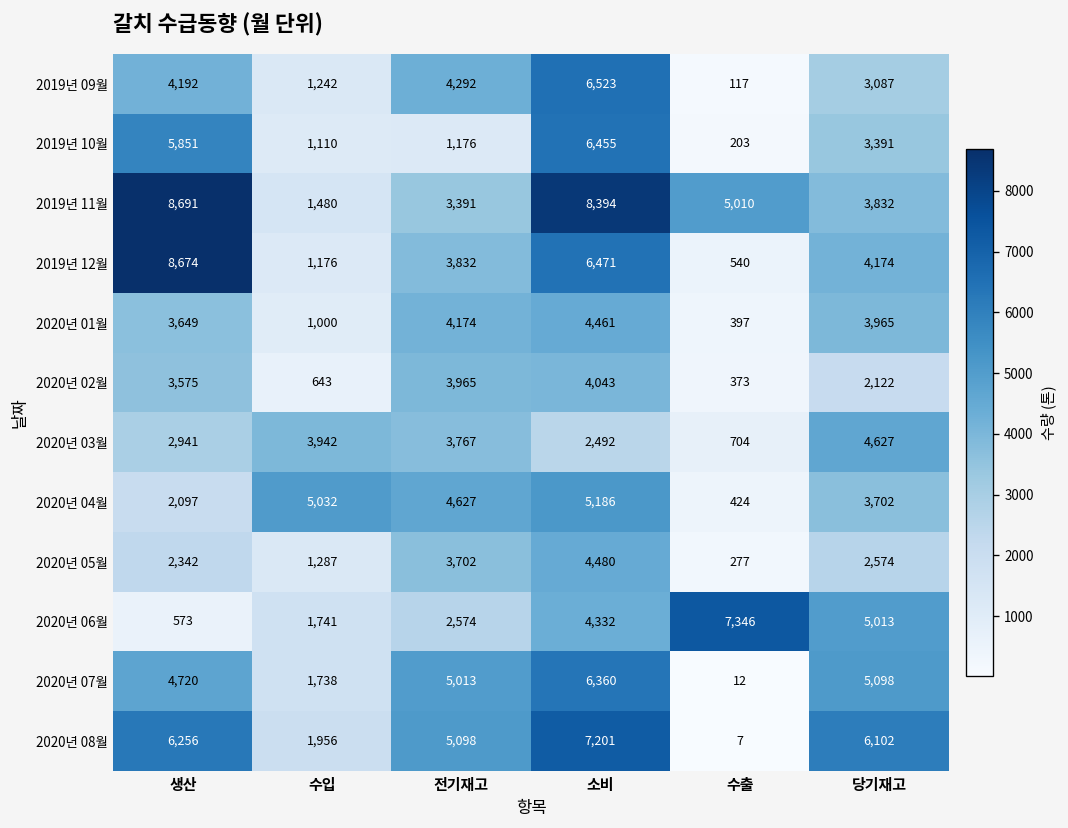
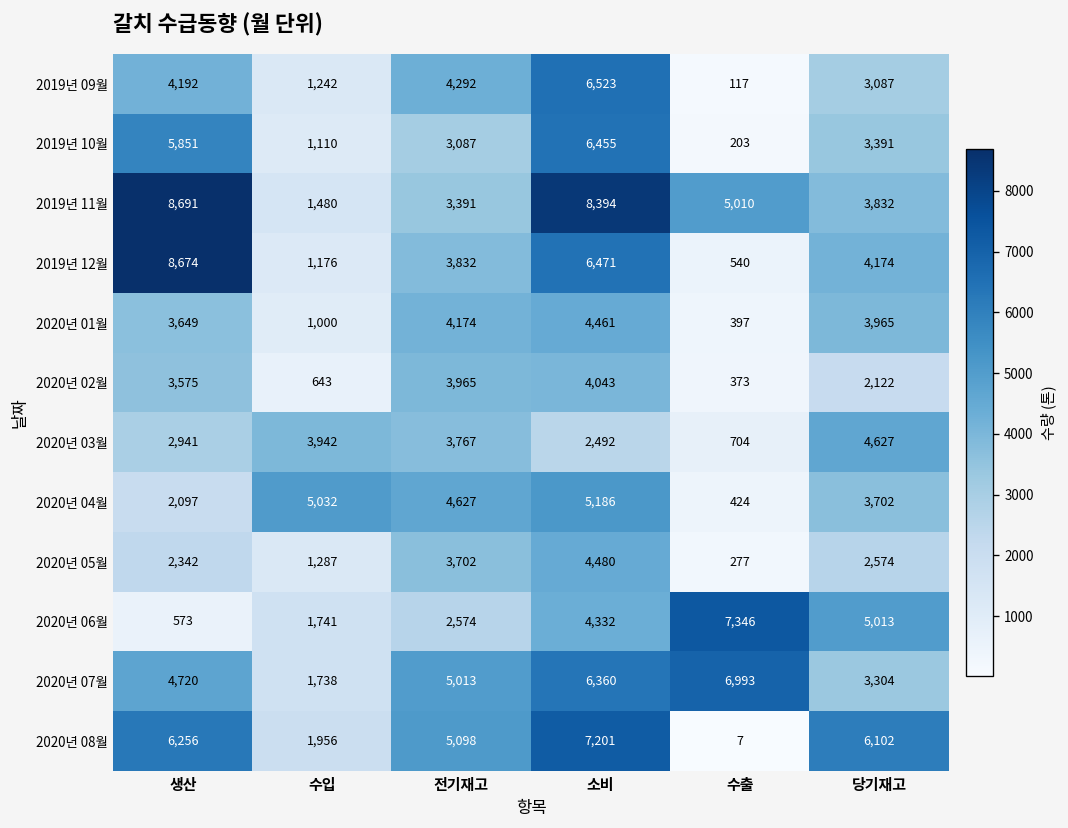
2019년 10월, 전기재고: 1,176 -> 3,087
2020년 07월, 수출: 12 -> 6,993
2020년 07월, 당기재고: 5,098 -> 3,304
